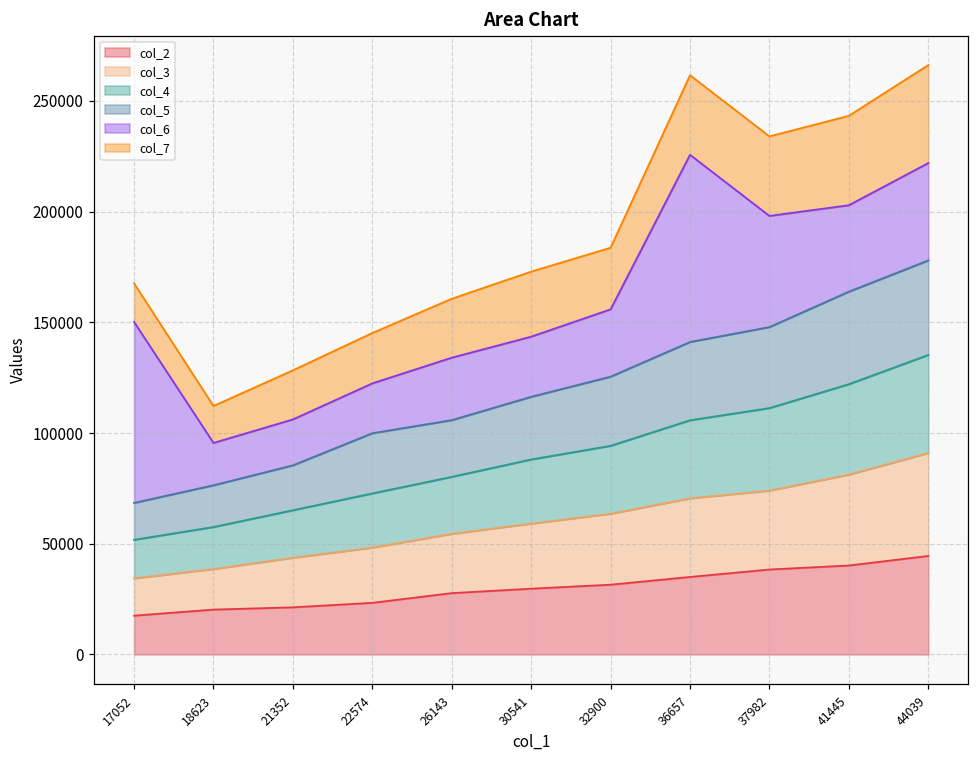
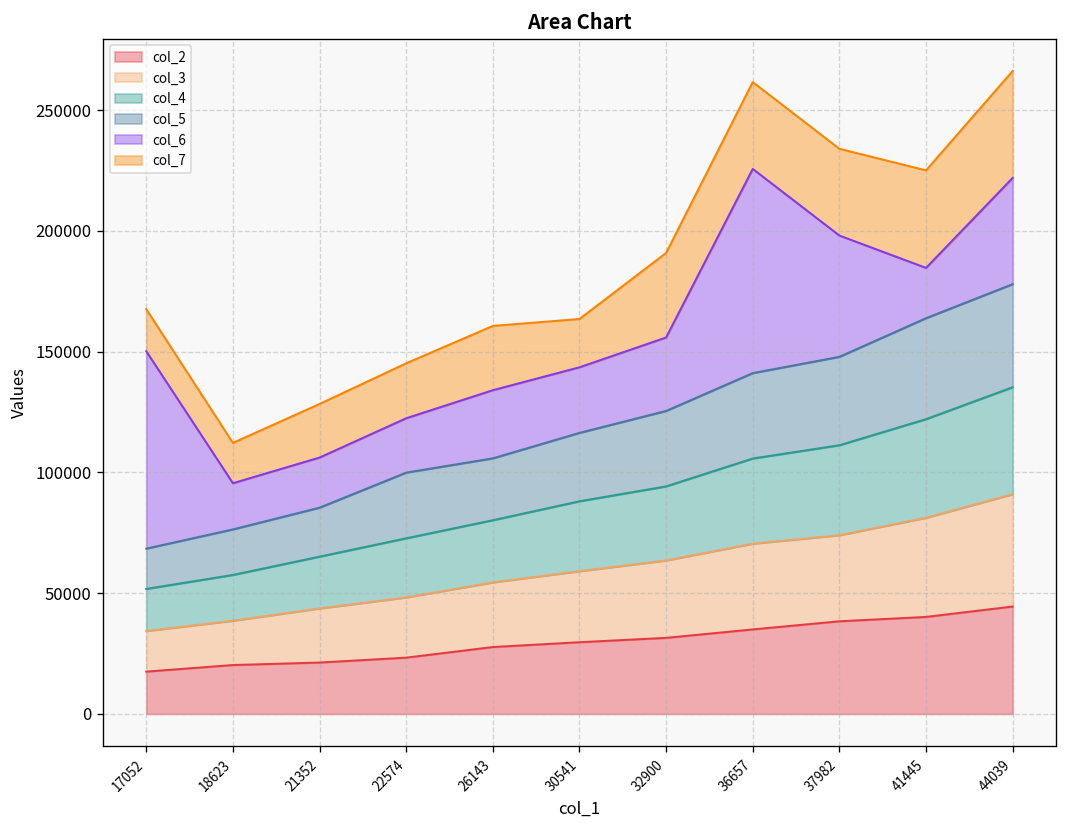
col_7, 30541: 29000 -> 20000
col_7, 32900: 28000 -> 35000
col_6, 41445: 39000 -> 21000
